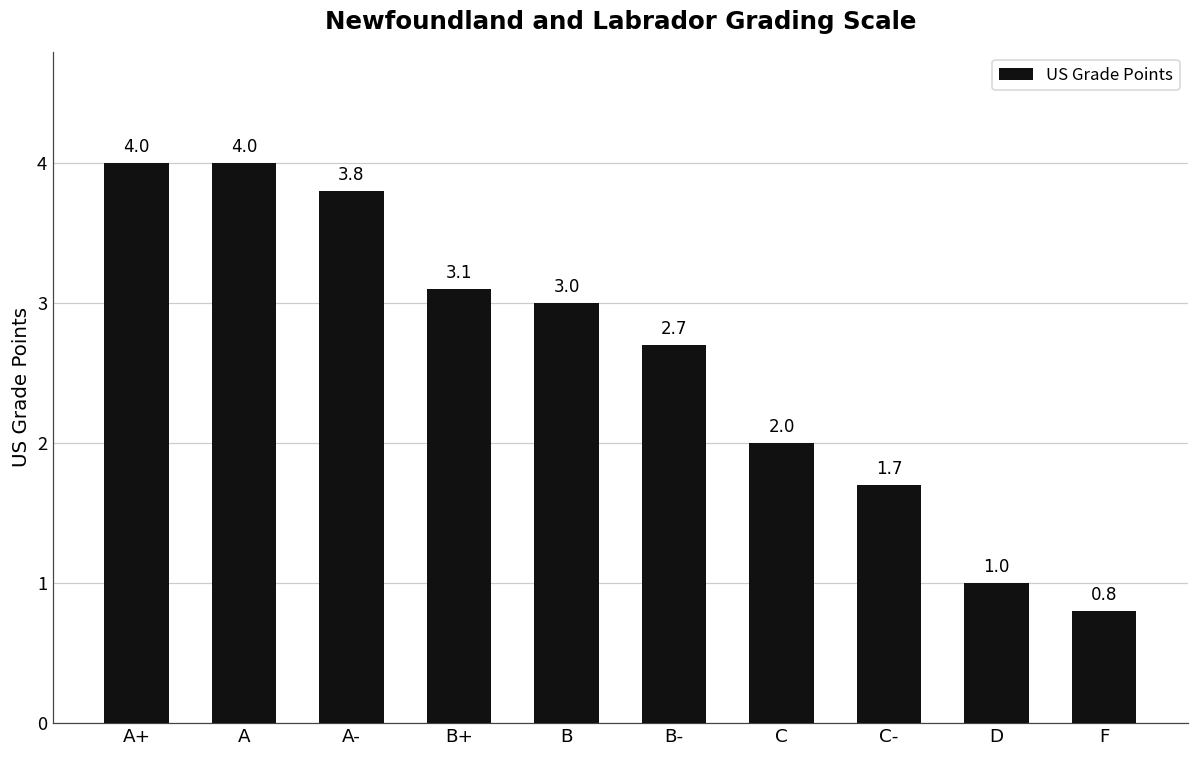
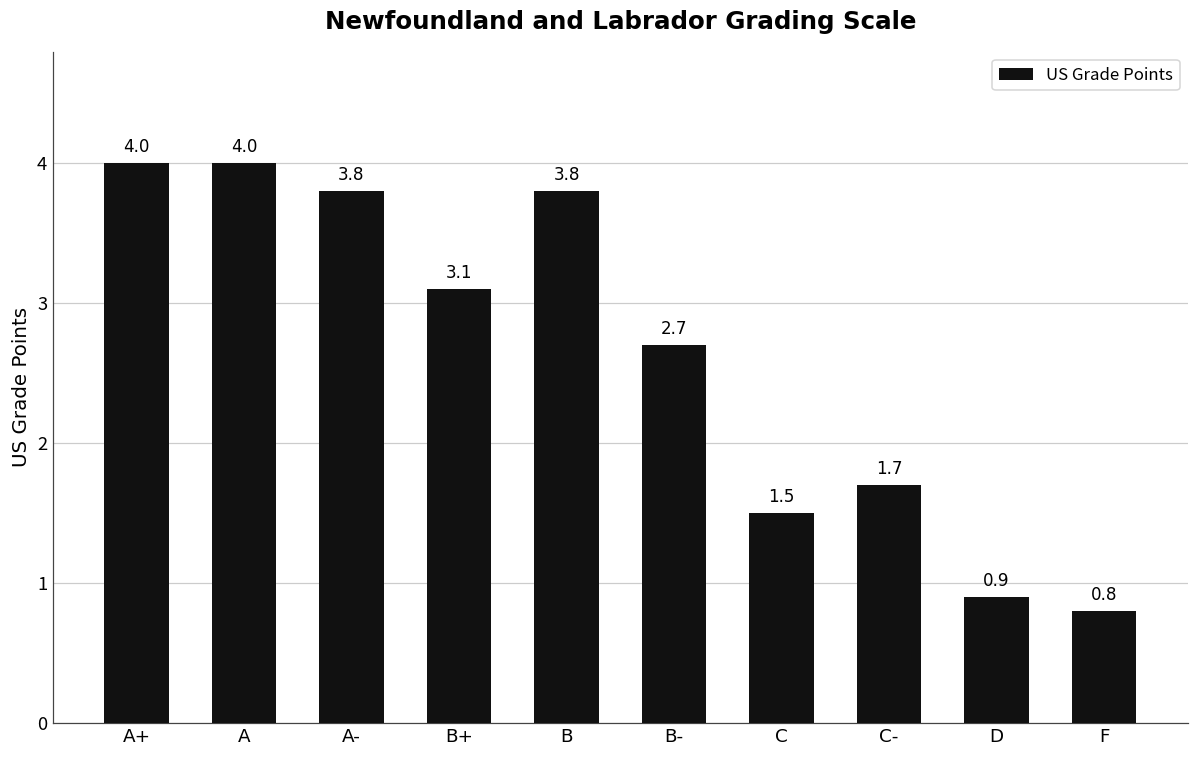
B: 3.0 -> 3.8
C: 2.0 -> 1.5
D: 1.0 -> 0.9
